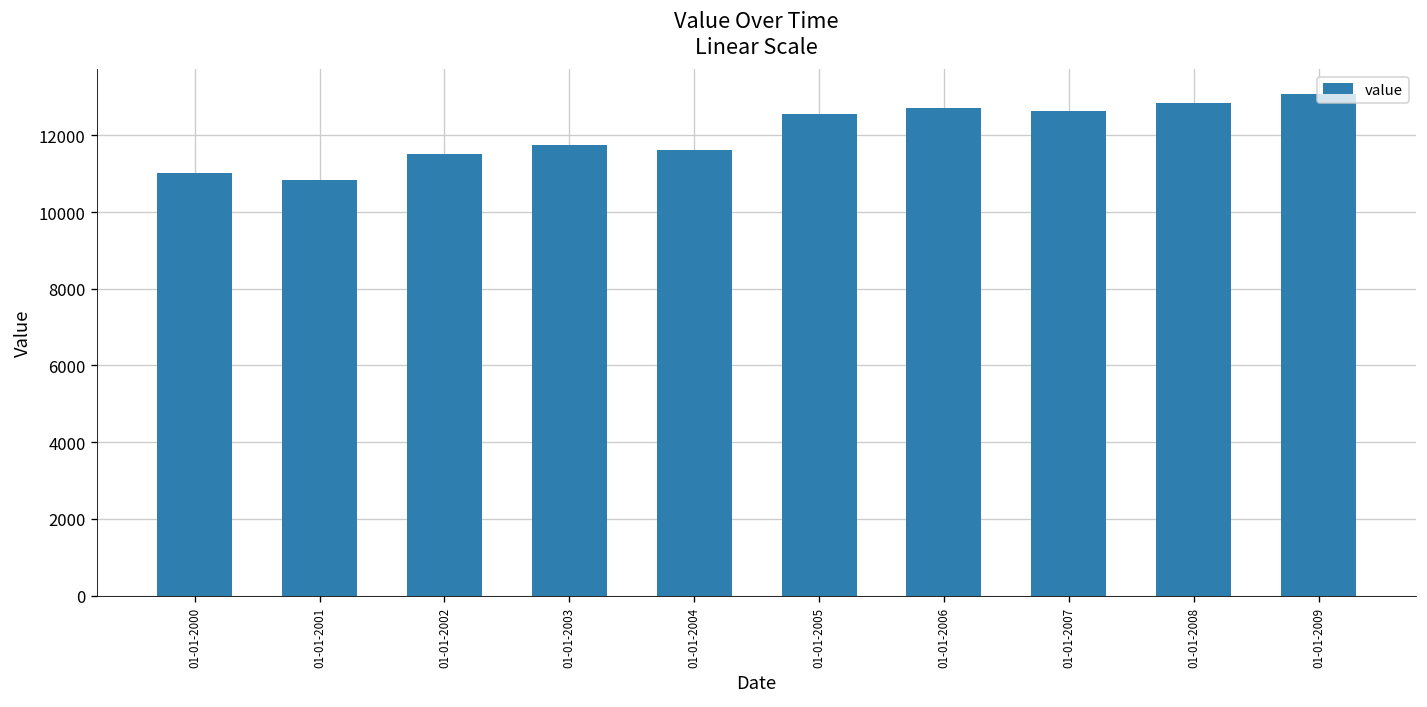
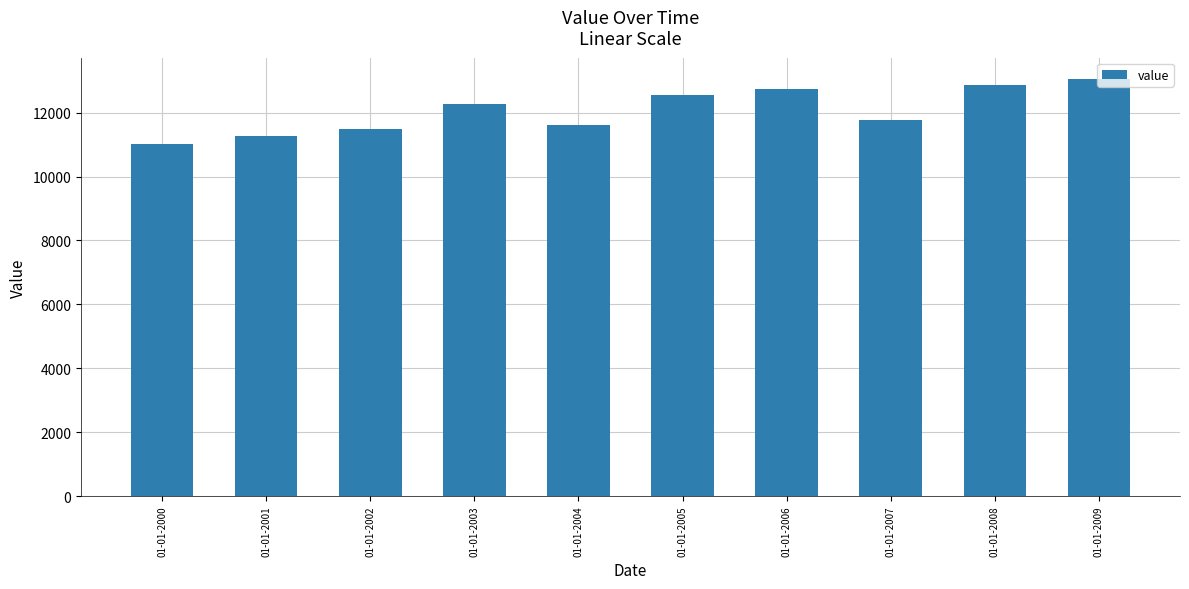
01-01-2001: 10800 -> 11300
01-01-2003: 11800 -> 12300
01-01-2007: 12600 -> 11800
